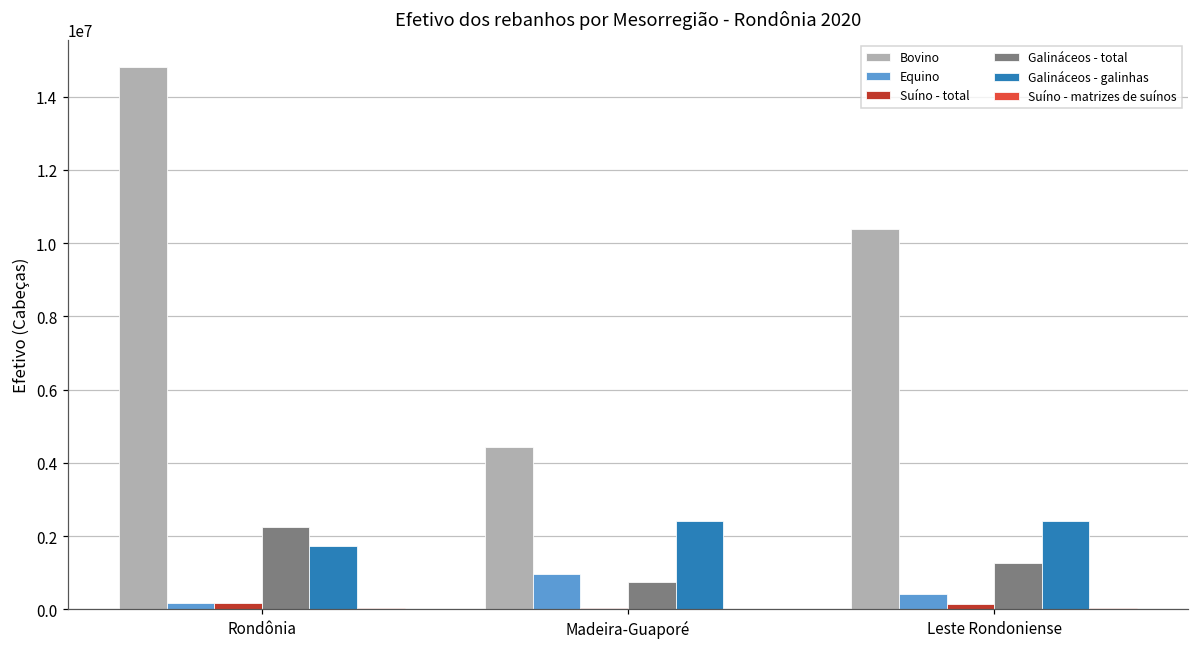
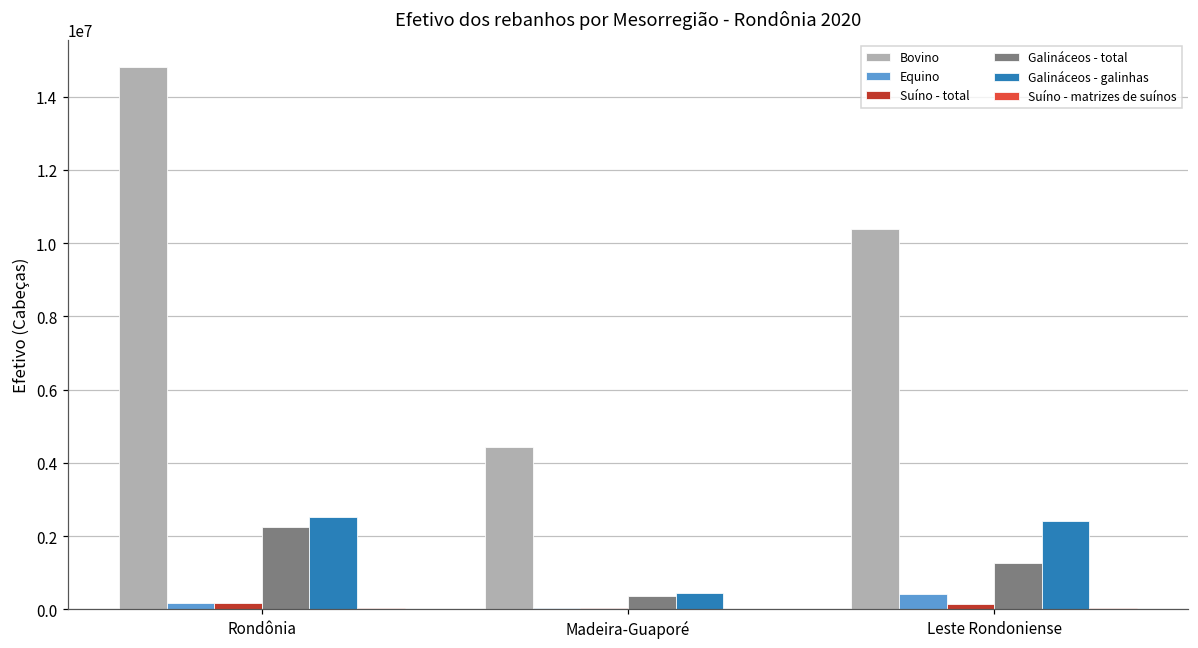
Galináceos - galinhas, Rondônia: 1700000 -> 2500000
Equino, Madeira-Guaporé: 1000000 -> 0
Galináceos - total, Madeira-Guaporé: 700000 -> 400000
Galináceos - galinhas, Madeira-Guaporé: 2400000 -> 400000
